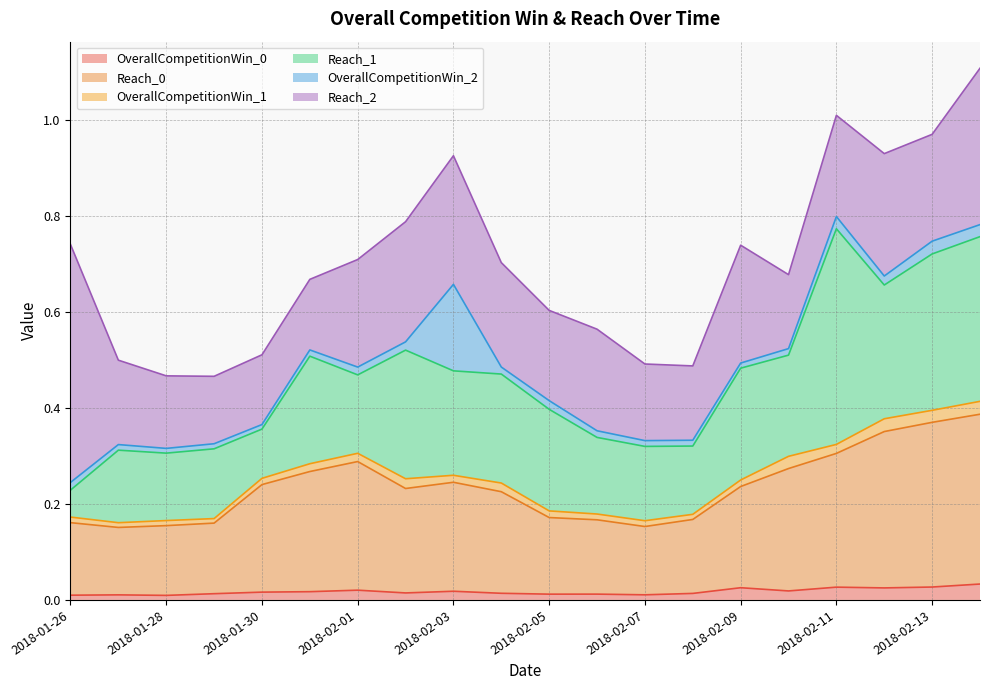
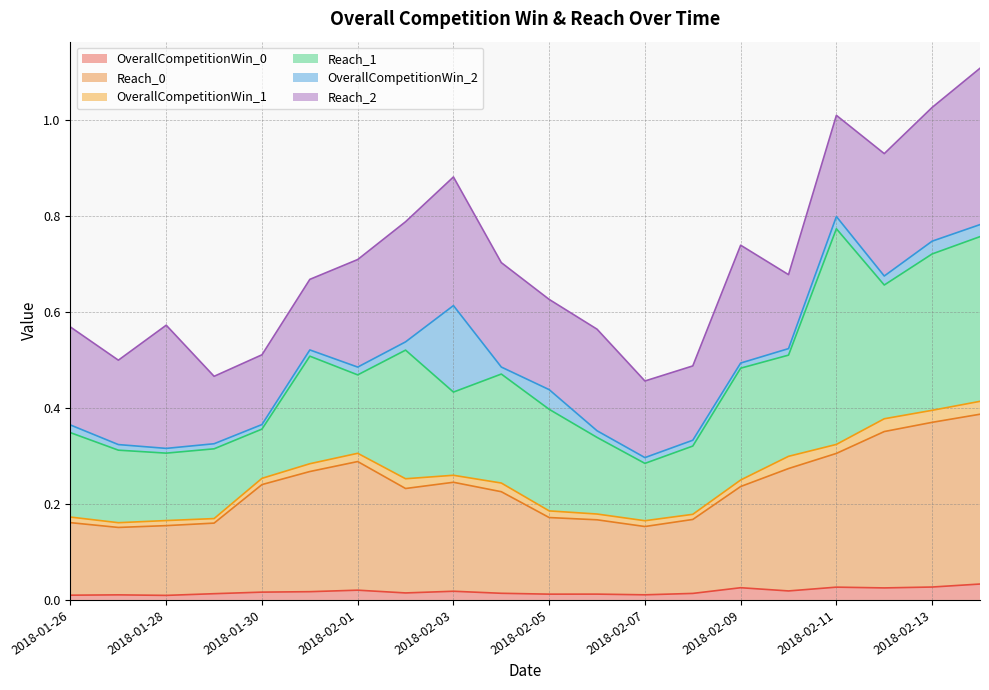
Reach_1, 2018-01-26: 0.06 -> 0.18
Reach_2, 2018-01-26: 0.50 -> 0.20
Reach_2, 2018-01-28: 0.15 -> 0.26
Reach_1, 2018-02-03: 0.22 -> 0.17
OverallCompetitionWin_2, 2018-02-05: 0.02 -> 0.04
Reach_1, 2018-02-07: 0.15 -> 0.12
Reach_2, 2018-02-13: 0.22 -> 0.28
